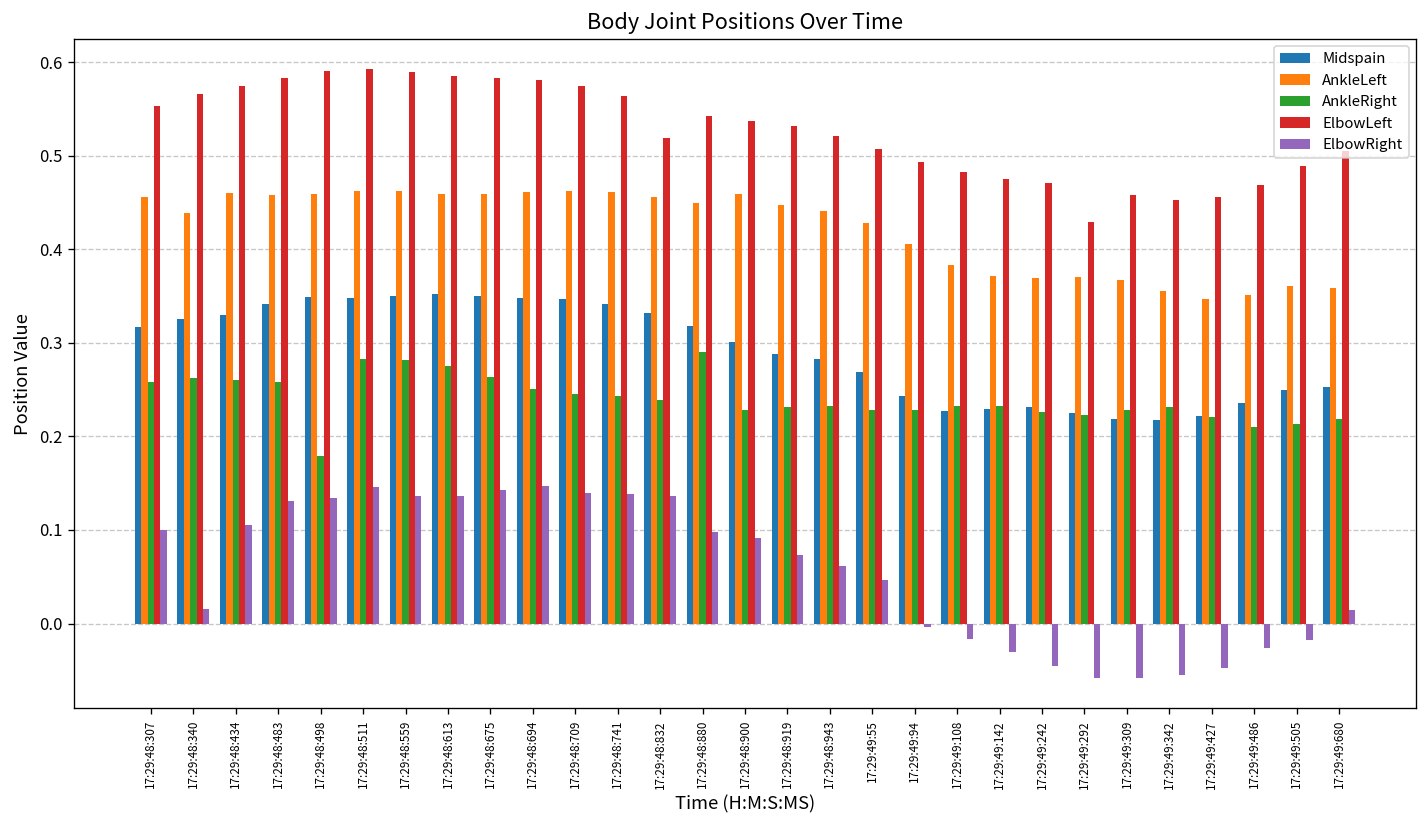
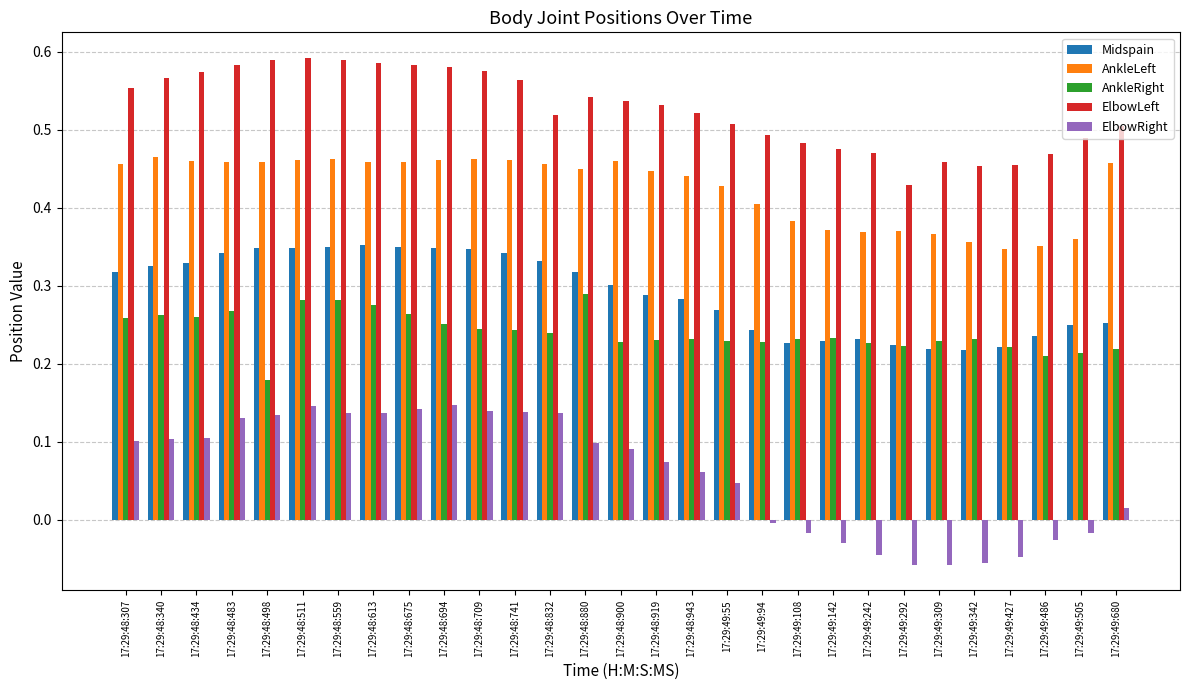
AnkleLeft, 17:29:48:340: 0.44 -> 0.46
ElbowRight, 17:29:48:340: 0.02 -> 0.10
AnkleRight, 17:29:48:483: 0.26 -> 0.27
AnkleLeft, 17:29:49:680: 0.36 -> 0.46
